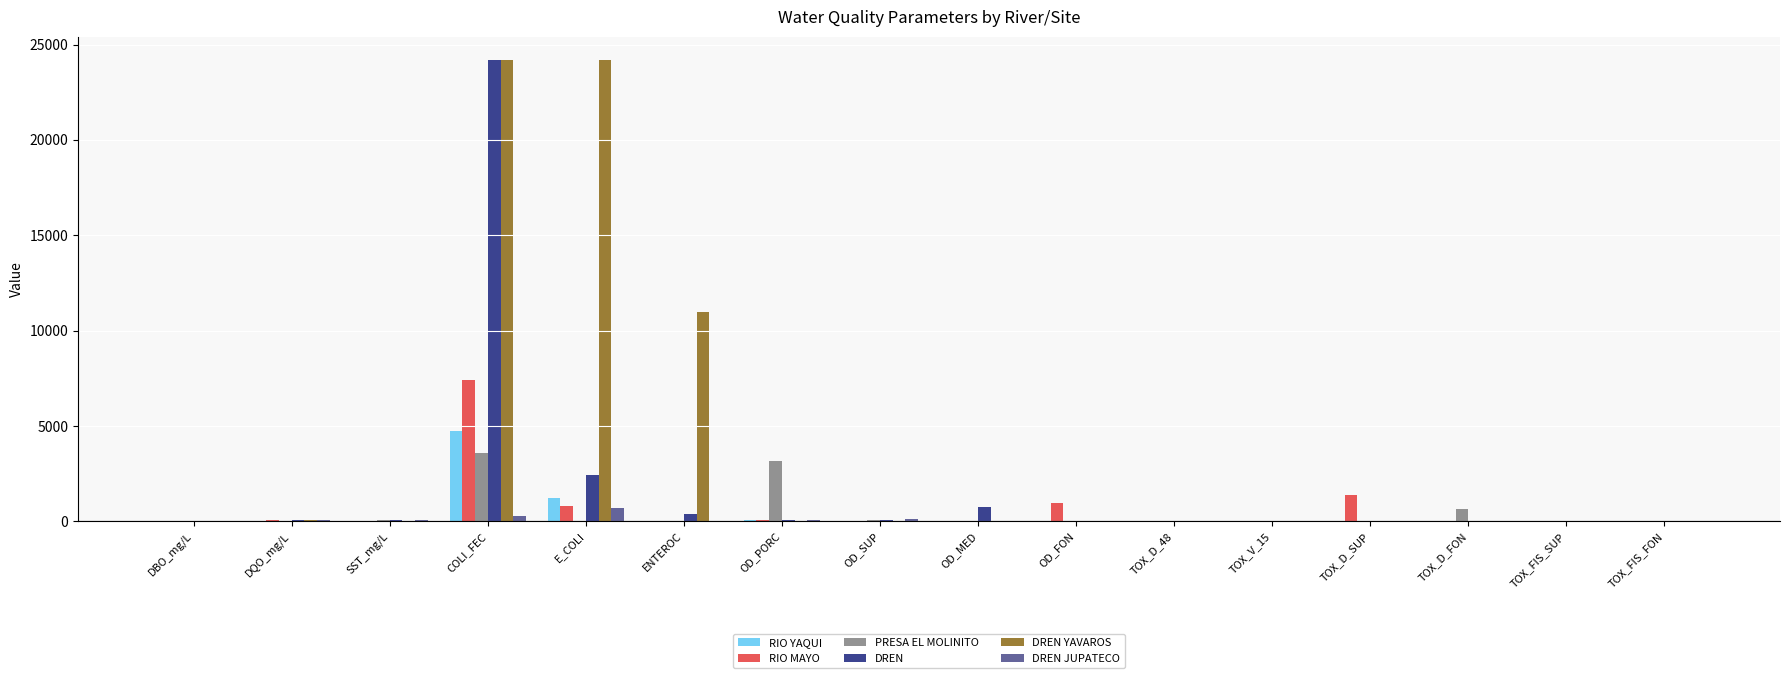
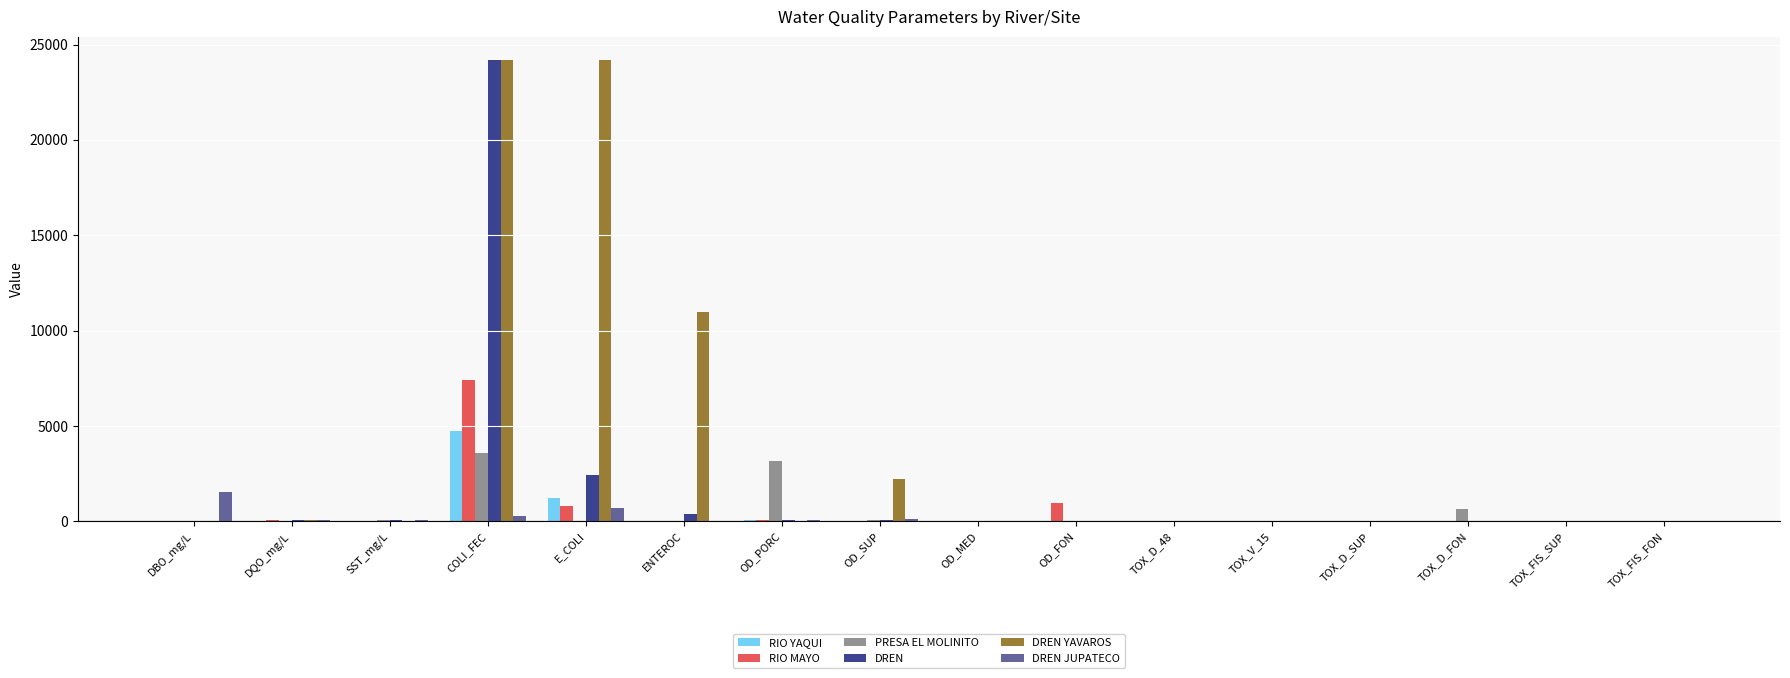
DREN JUPATECO, DBO_mg/L: 0 -> 1500
DREN YAVAROS, OD_SUP: 0 -> 2200
DREN, OD_MED: 700 -> 0
RIO MAYO, TOX_D_SUP: 1400 -> 0
